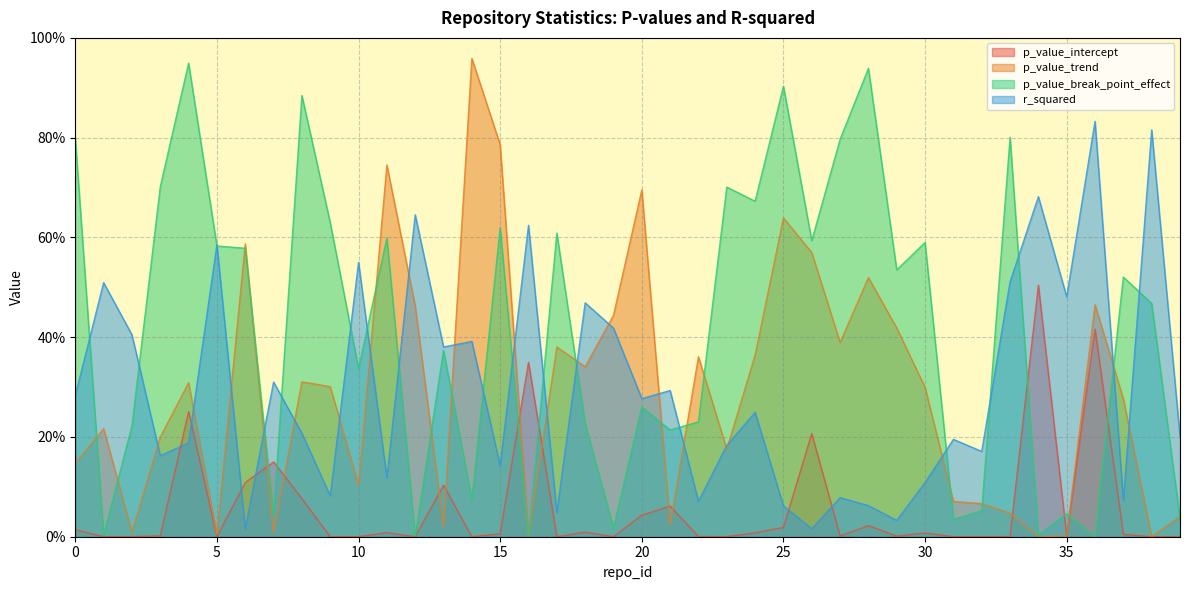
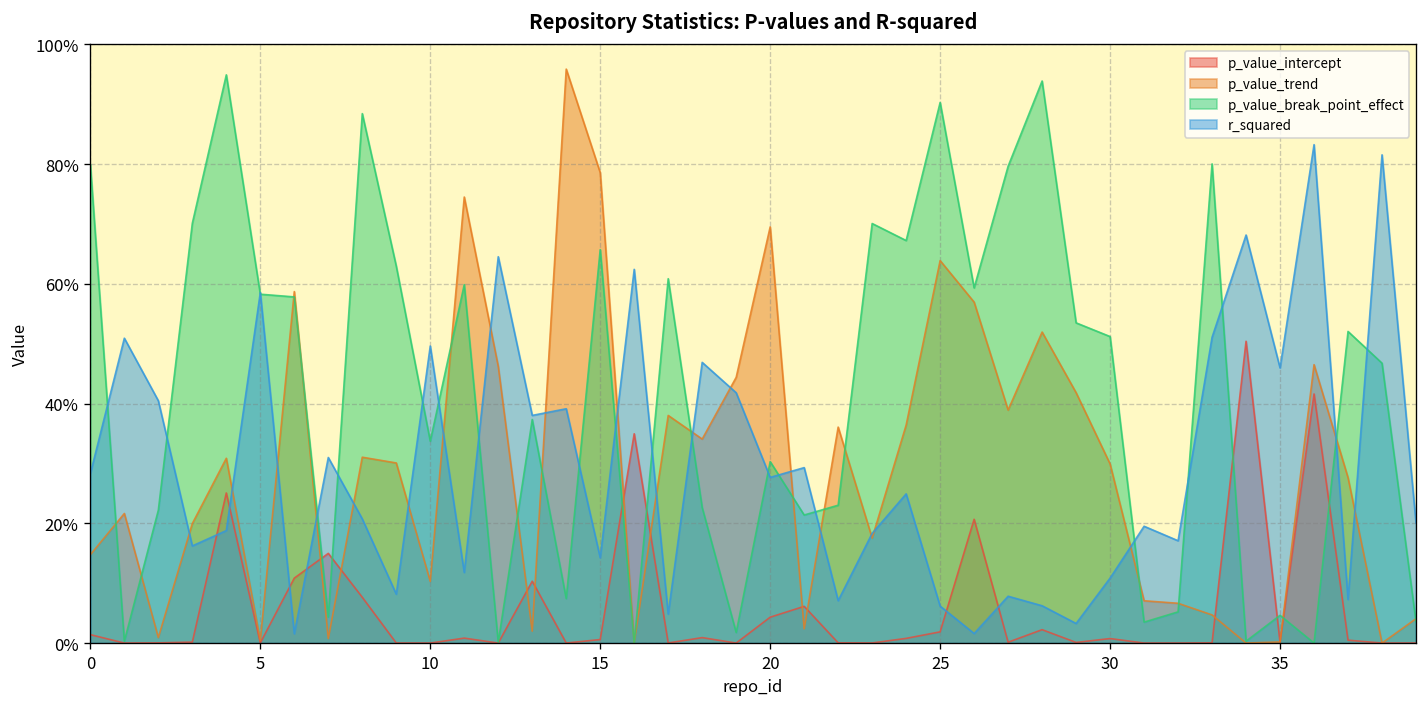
r_squared, 10: 55% -> 50%
p_value_break_point_effect, 15: 62% -> 66%
p_value_break_point_effect, 20: 26% -> 30%
p_value_break_point_effect, 30: 59% -> 51%
r_squared, 35: 48% -> 46%
